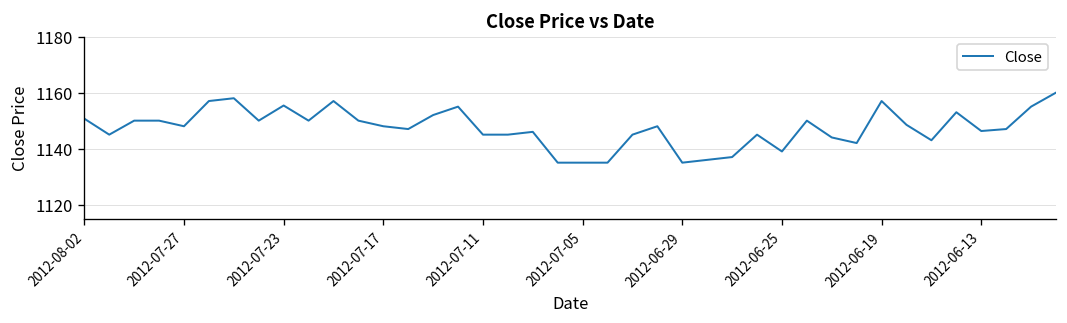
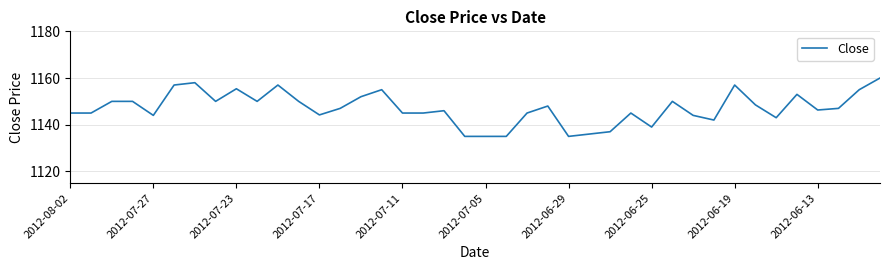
2012-08-02: 1151 -> 1145
2012-07-27: 1148 -> 1144
2012-07-17: 1148 -> 1144
